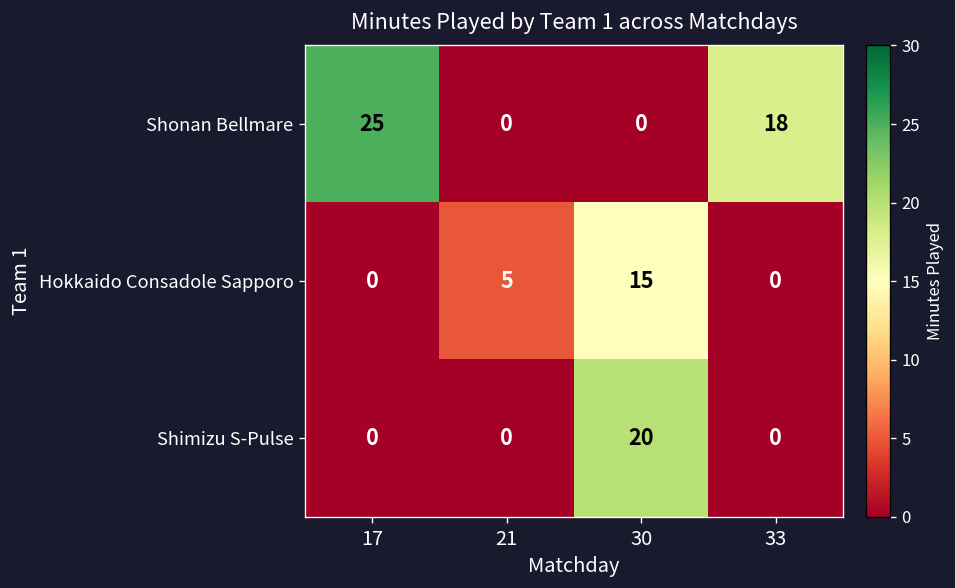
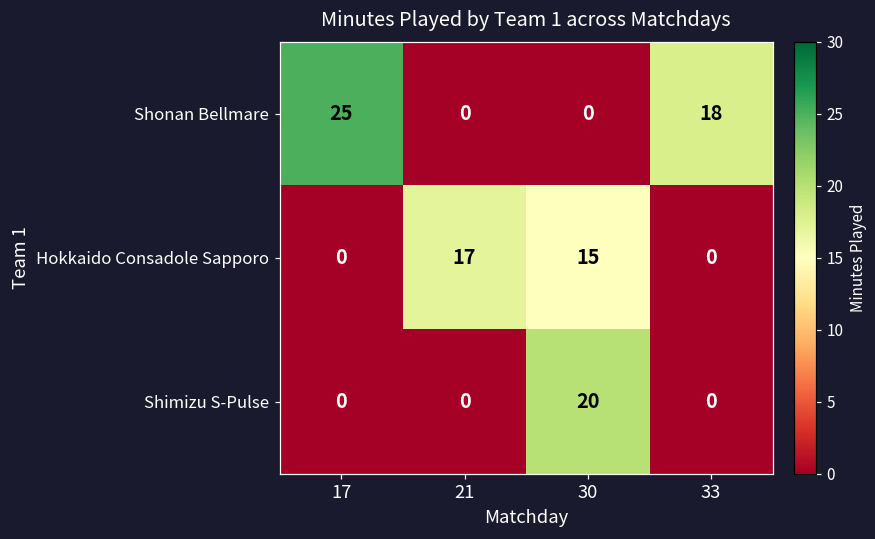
Hokkaido Consadole Sapporo, 21: 5 -> 17
